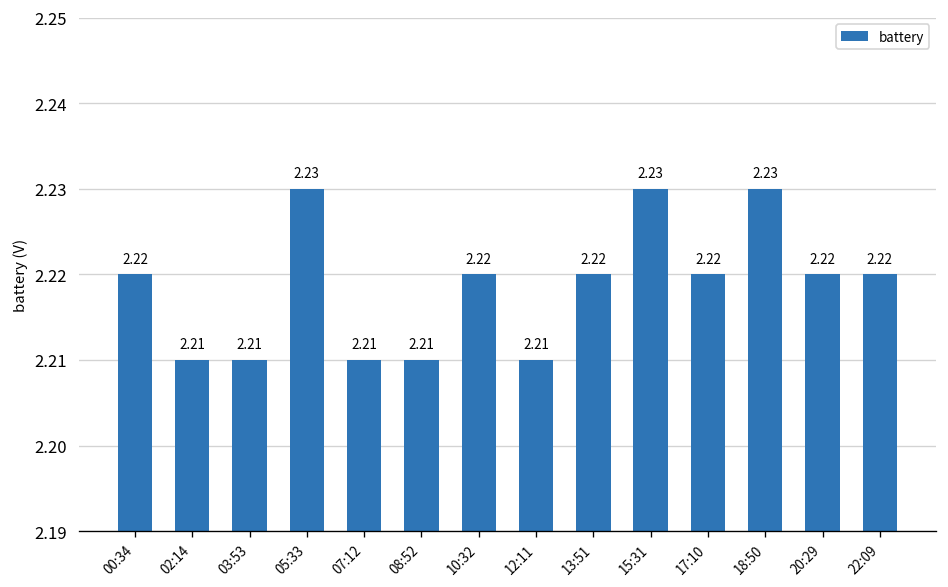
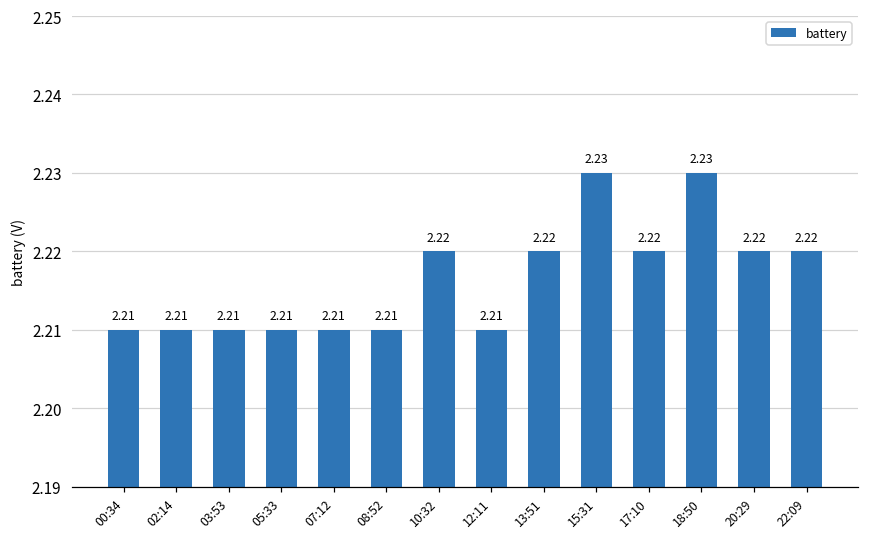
00:34: 2.22 -> 2.21
05:33: 2.23 -> 2.21
